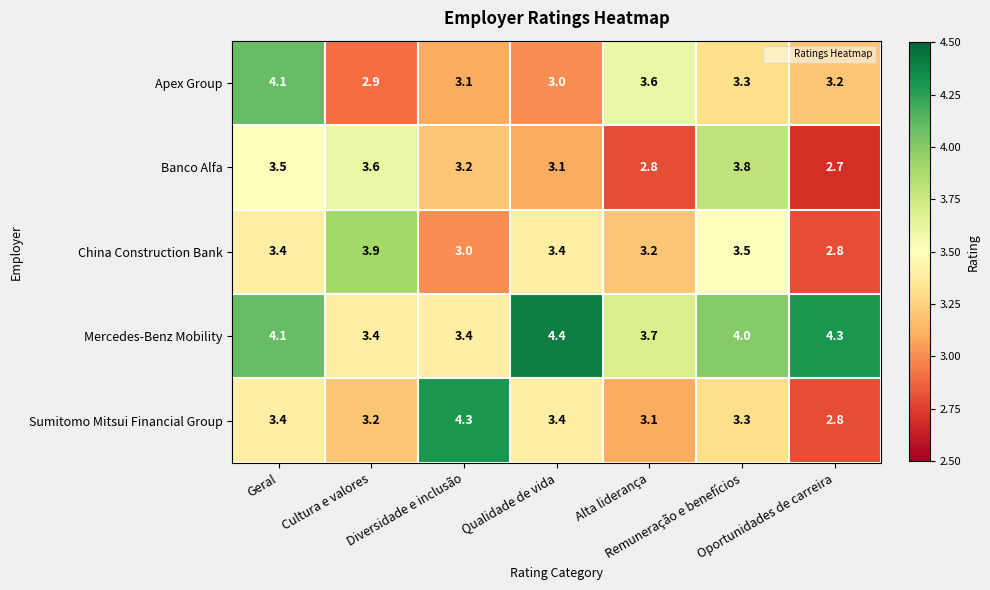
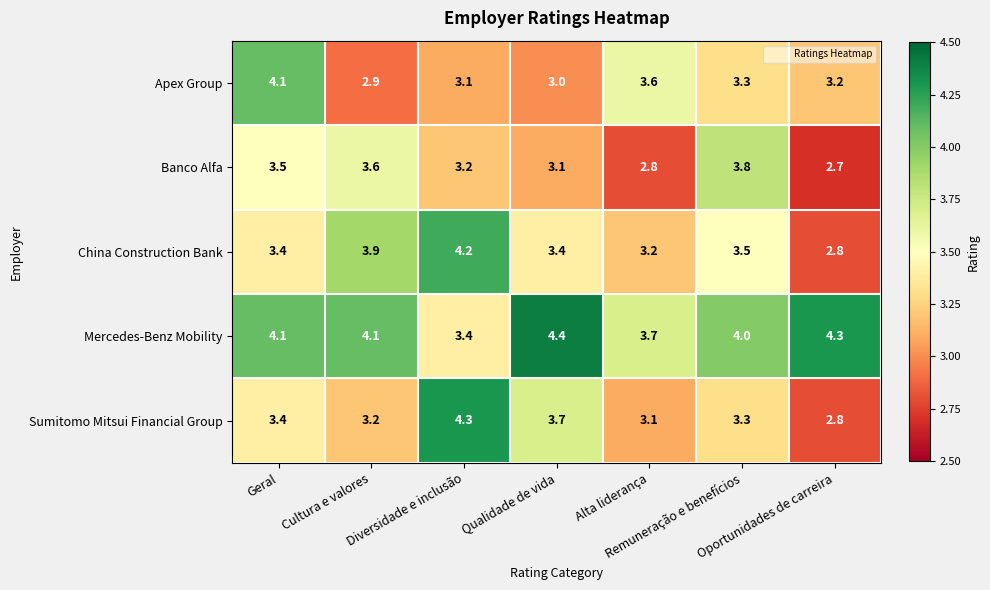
China Construction Bank, Diversidade e inclusão: 3.0 -> 4.2
Mercedes-Benz Mobility, Cultura e valores: 3.4 -> 4.1
Sumitomo Mitsui Financial Group, Qualidade de vida: 3.4 -> 3.7
